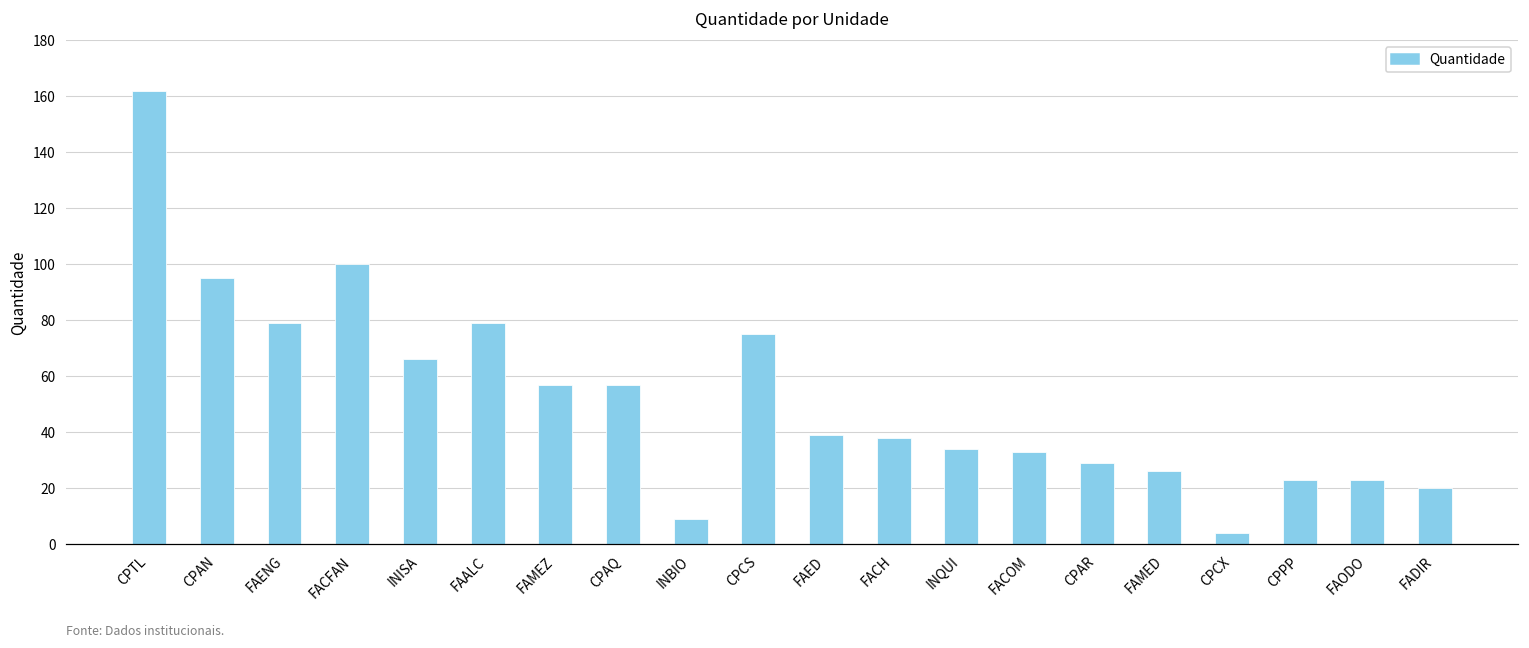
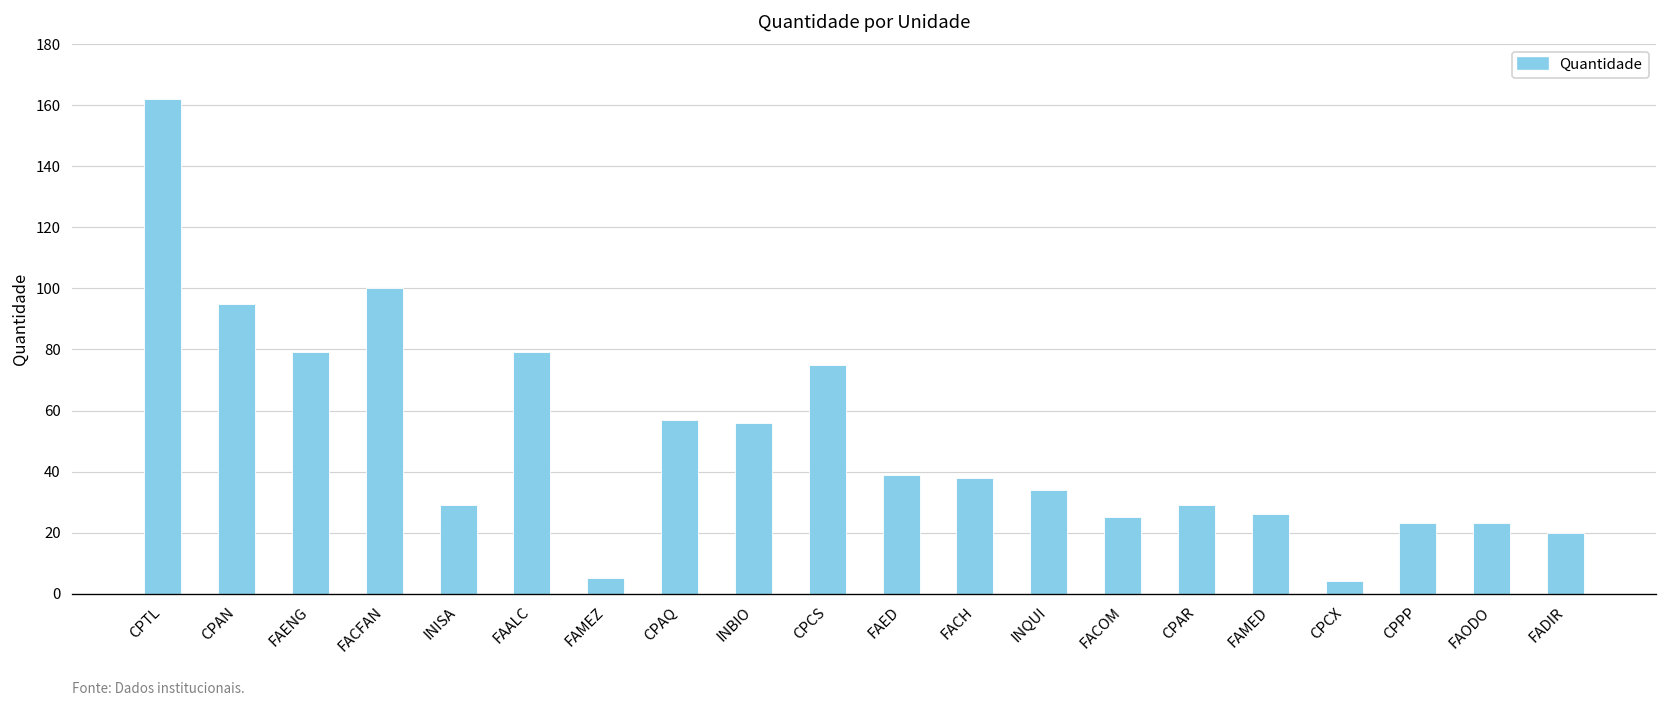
INISA: 66 -> 29
FAMEZ: 57 -> 5
INBIO: 9 -> 56
FACOM: 33 -> 25
